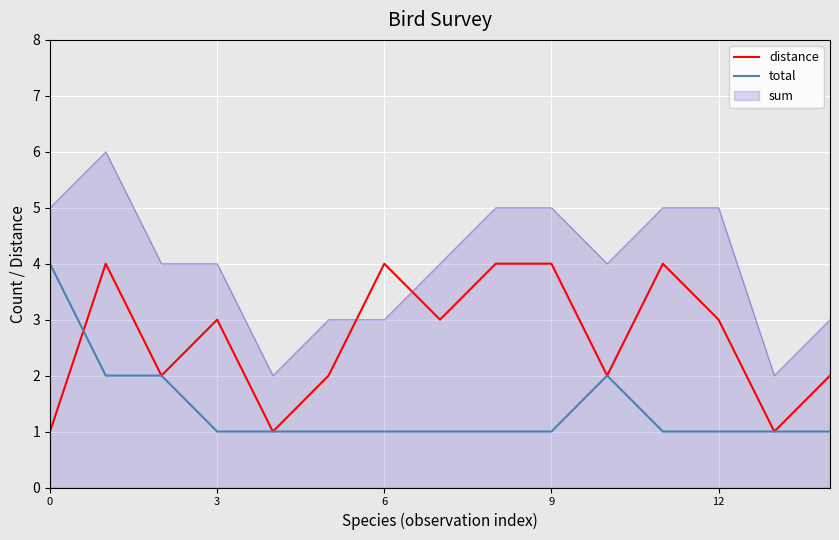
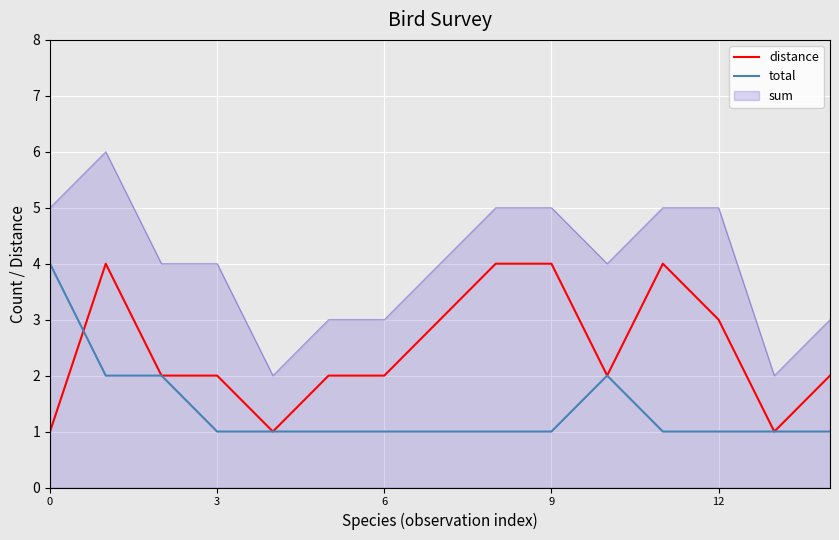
distance, 3: 3 -> 2
distance, 6: 4 -> 2
